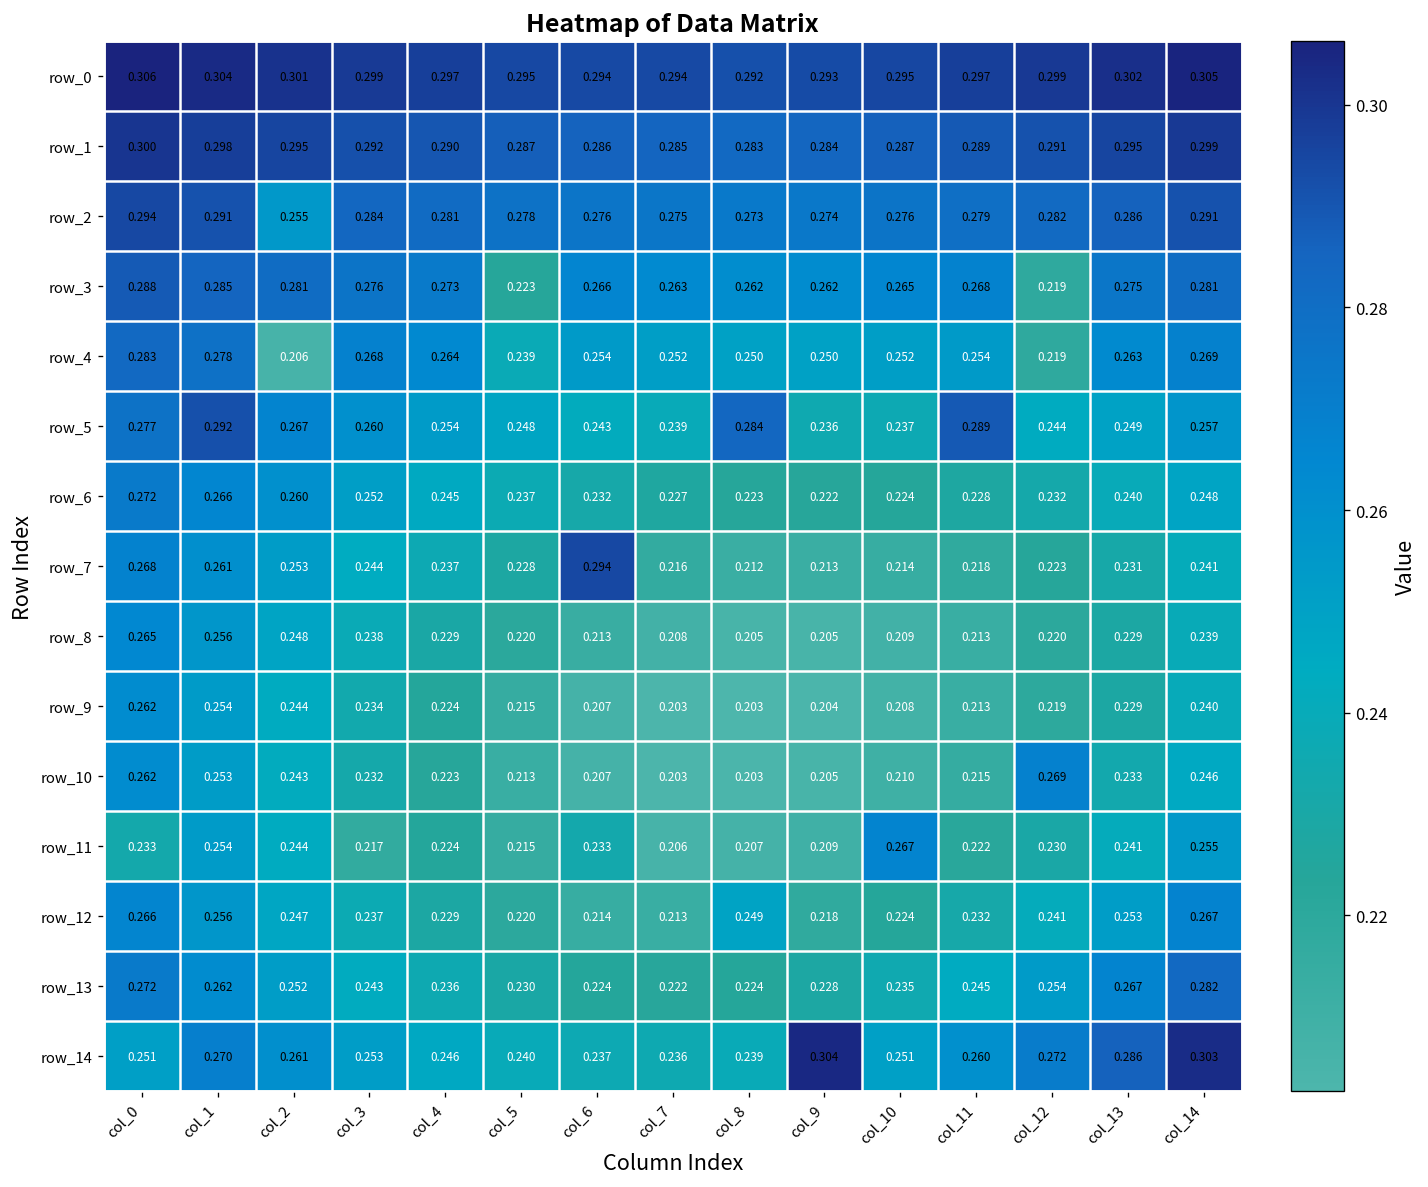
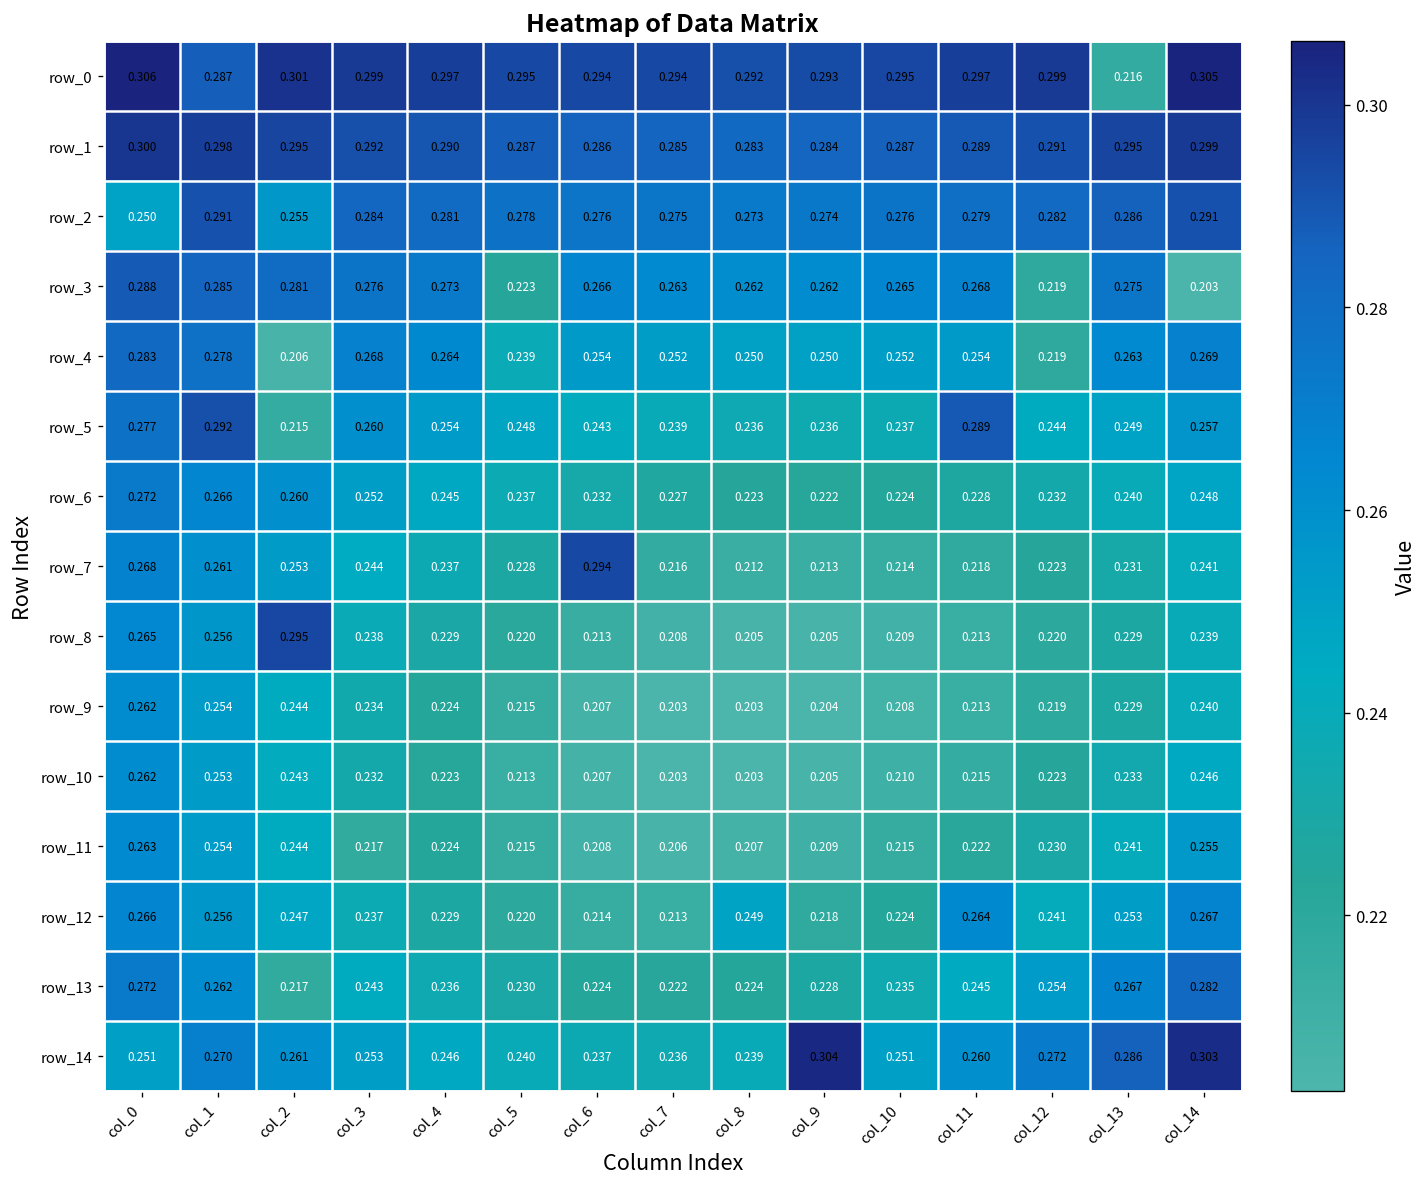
row_0, col_1: 0.304 -> 0.287
row_0, col_13: 0.302 -> 0.216
row_2, col_0: 0.294 -> 0.250
row_3, col_14: 0.281 -> 0.203
row_5, col_2: 0.267 -> 0.215
row_5, col_8: 0.284 -> 0.236
row_8, col_2: 0.248 -> 0.295
row_10, col_12: 0.269 -> 0.223
row_11, col_0: 0.233 -> 0.263
row_11, col_6: 0.233 -> 0.208
row_11, col_10: 0.267 -> 0.215
row_12, col_11: 0.232 -> 0.264
row_13, col_2: 0.252 -> 0.217
